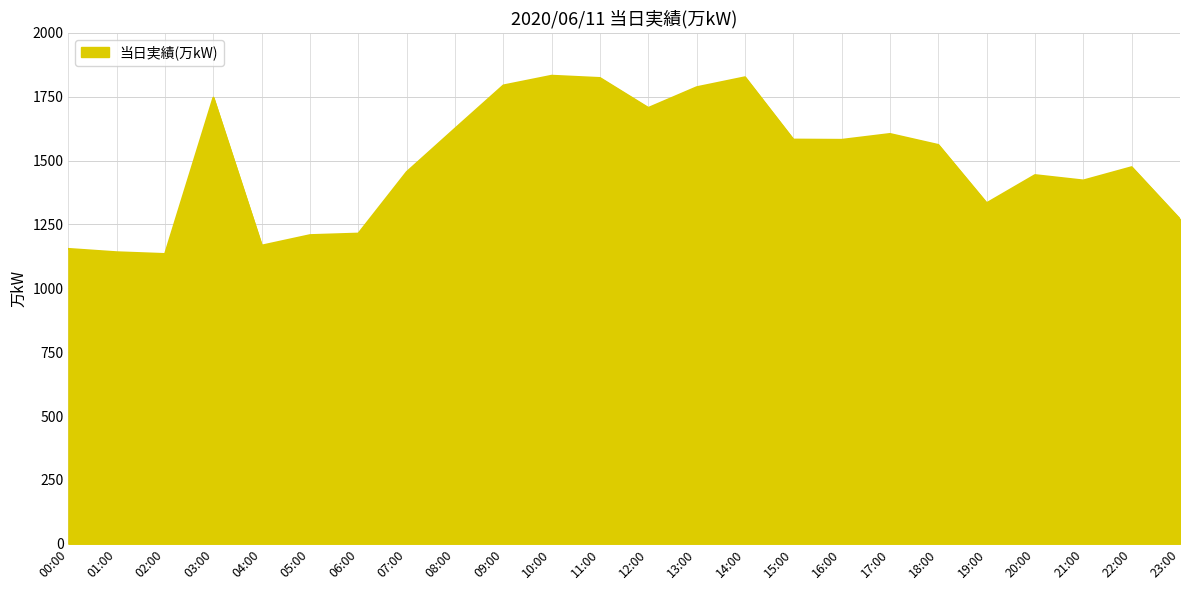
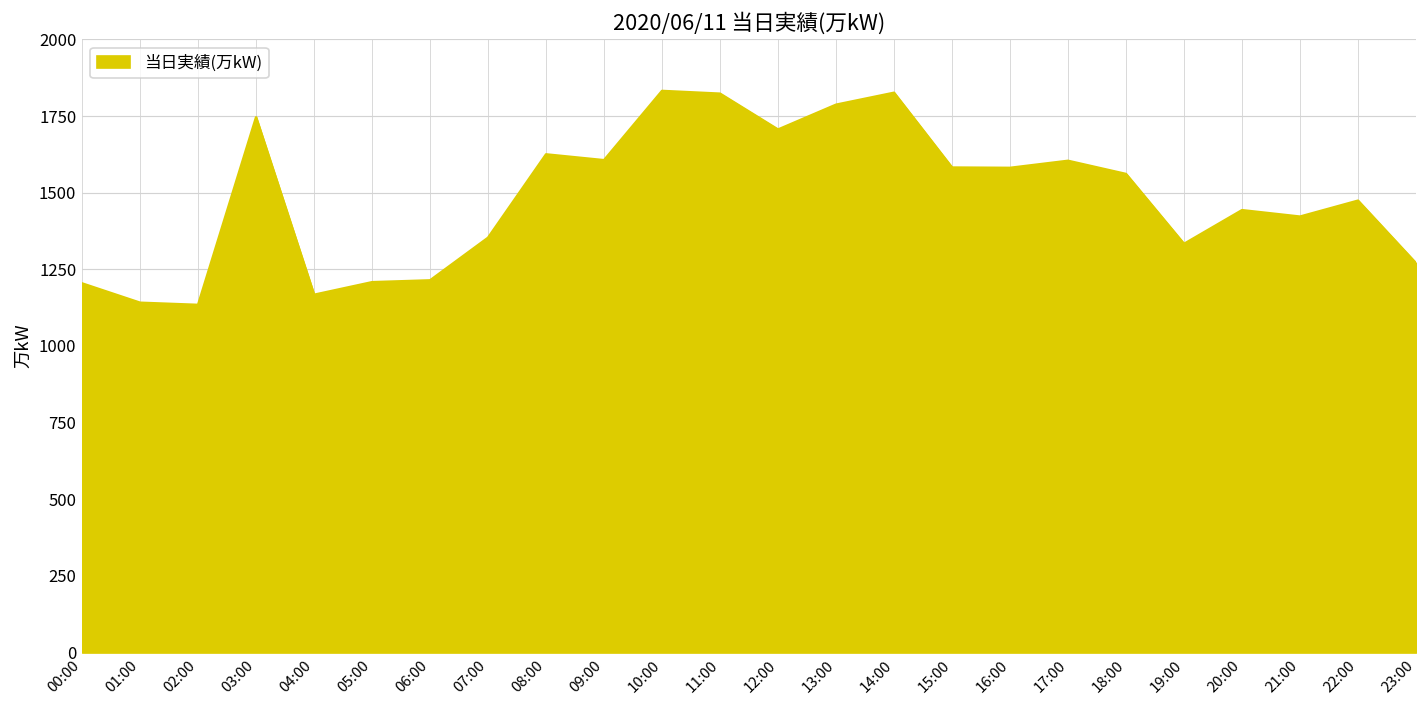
00:00: 1150 -> 1200
07:00: 1460 -> 1350
09:00: 1790 -> 1610
